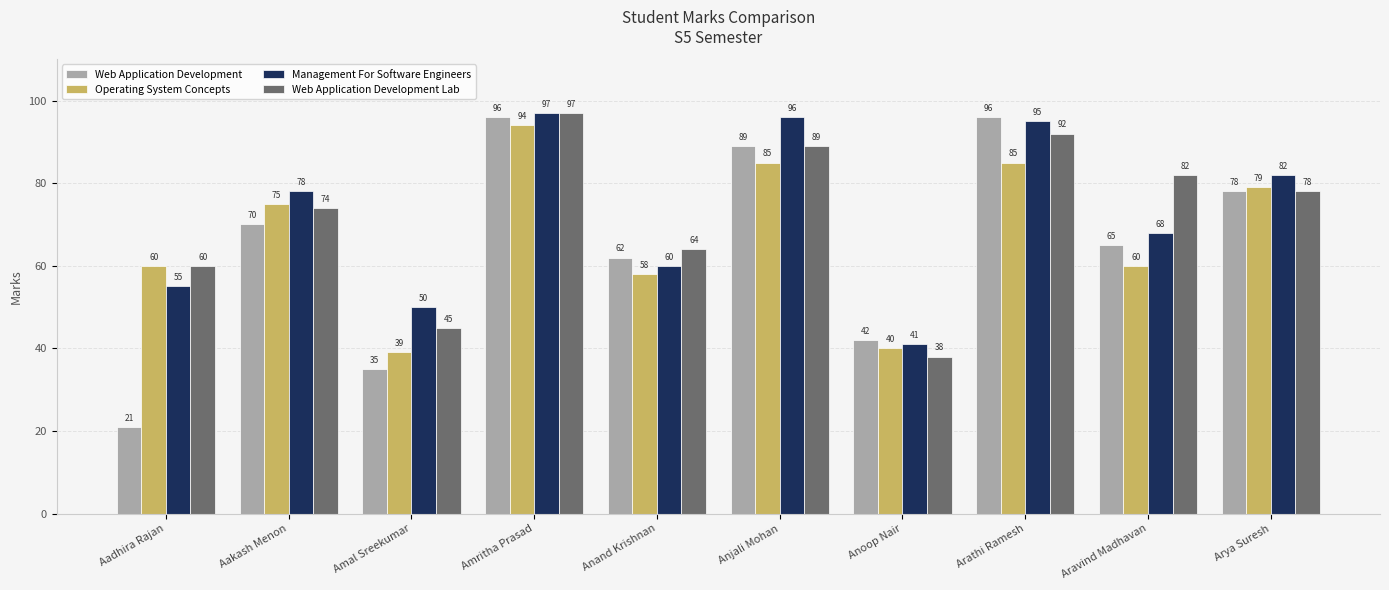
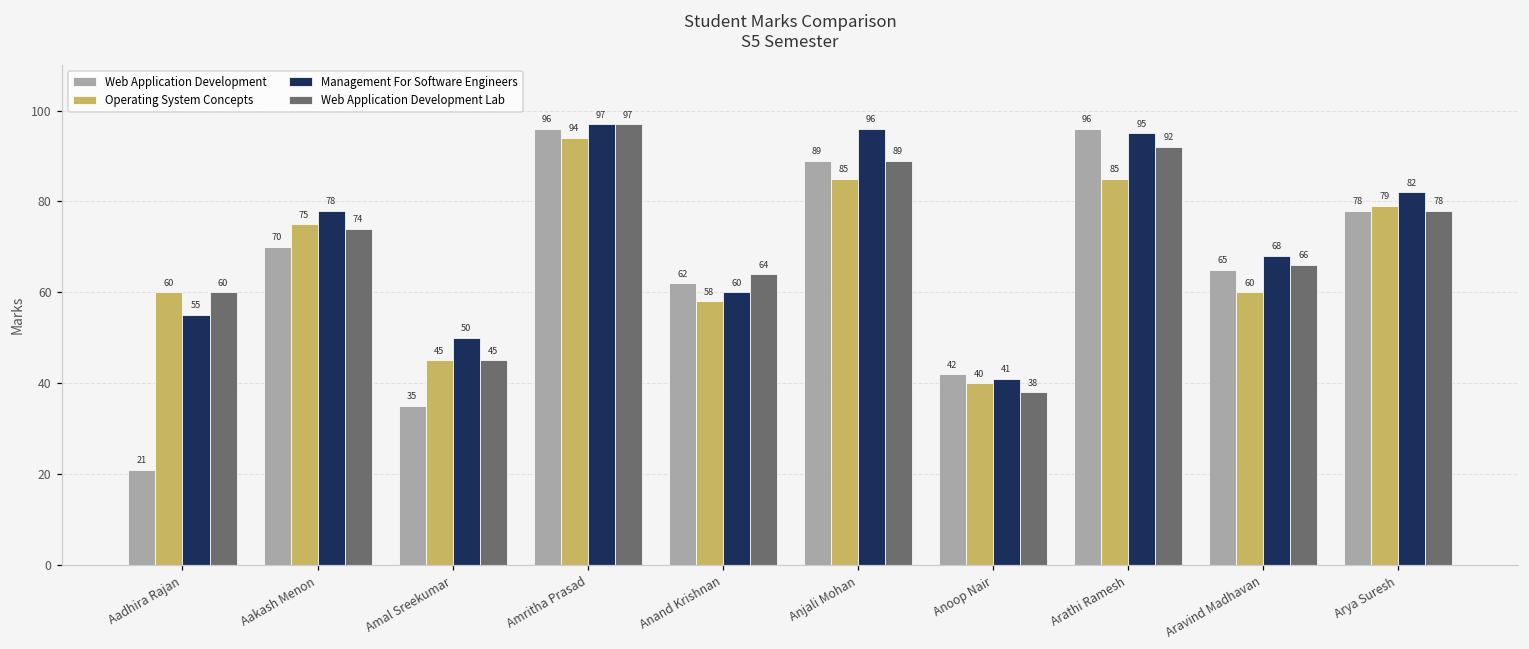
Operating System Concepts, Amal Sreekumar: 39 -> 45
Web Application Development Lab, Aravind Madhavan: 82 -> 66
